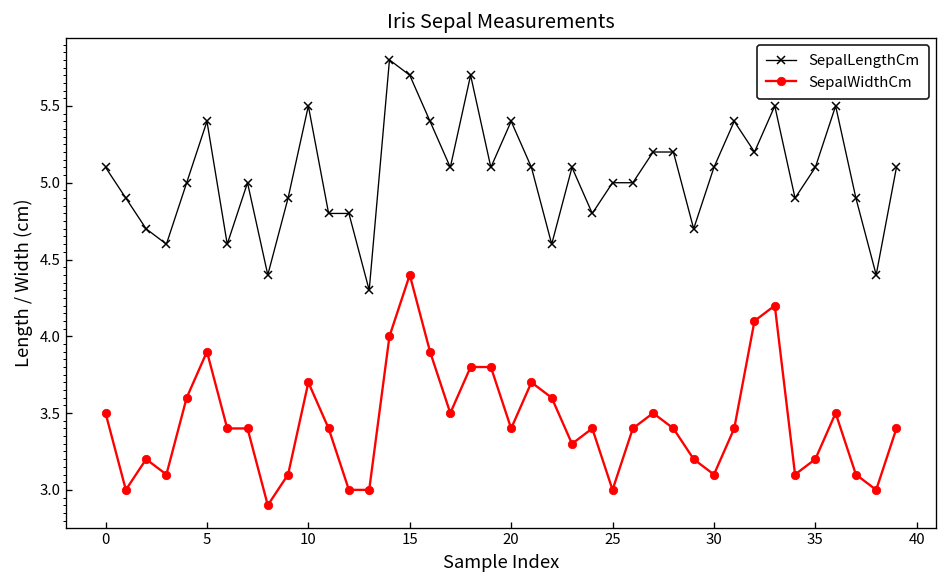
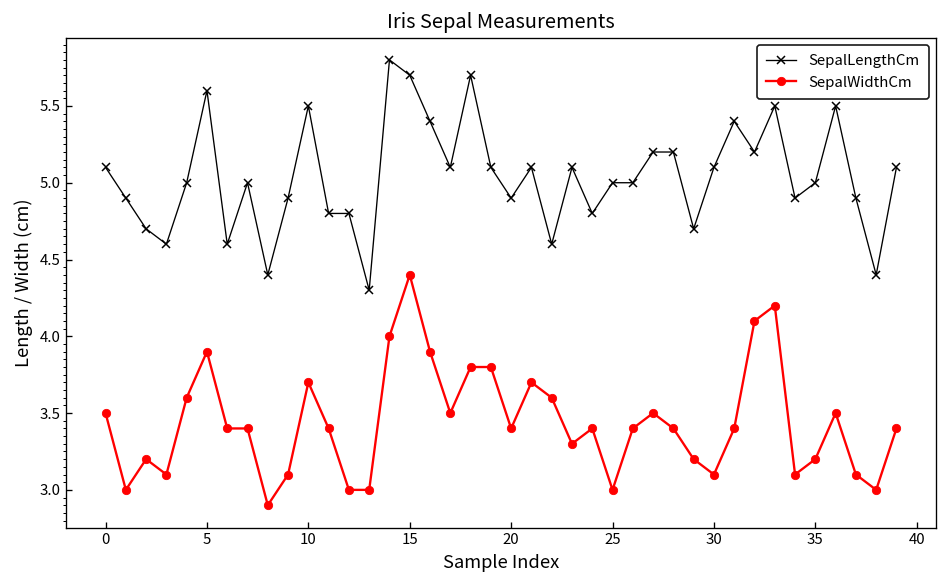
SepalLengthCm, 5: 5.4 -> 5.6
SepalLengthCm, 20: 5.4 -> 4.9
SepalLengthCm, 35: 5.1 -> 5.0
